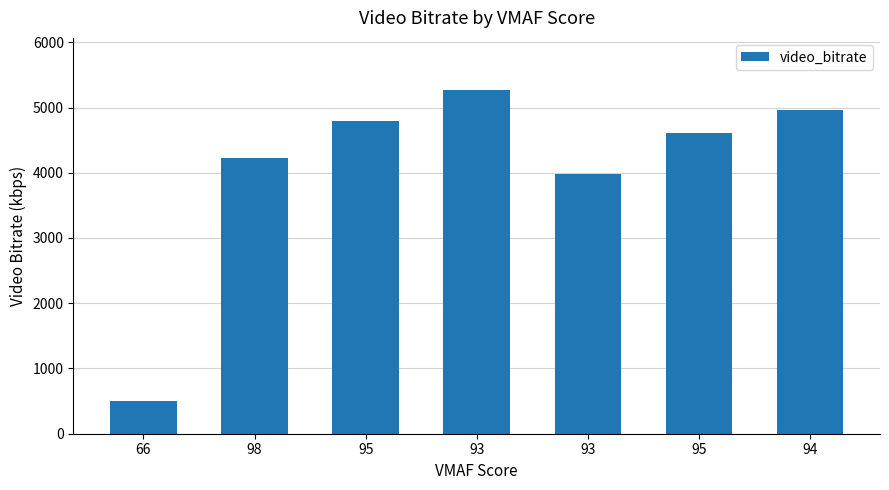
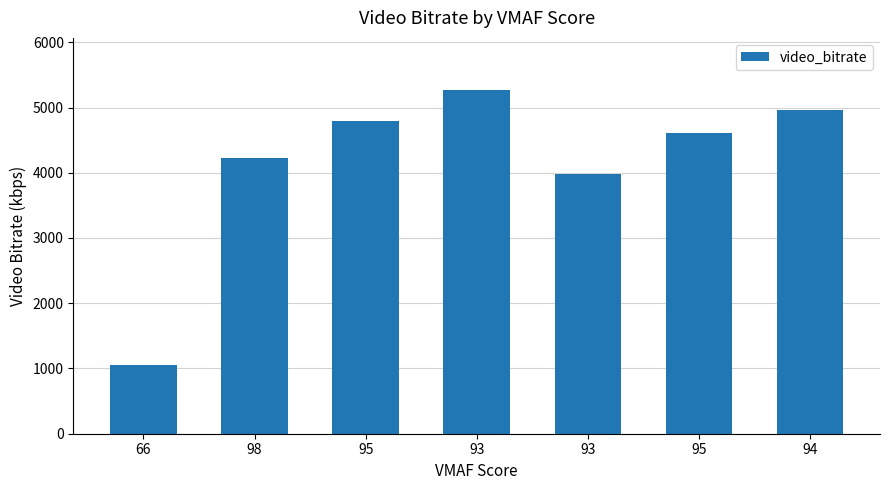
66: 500 -> 1100
